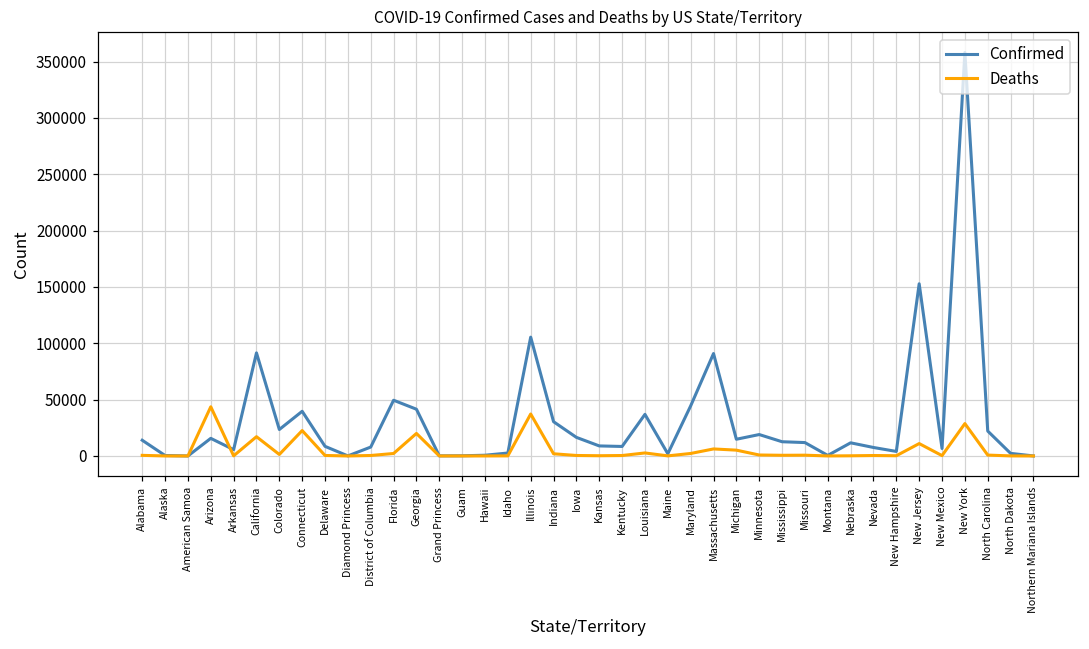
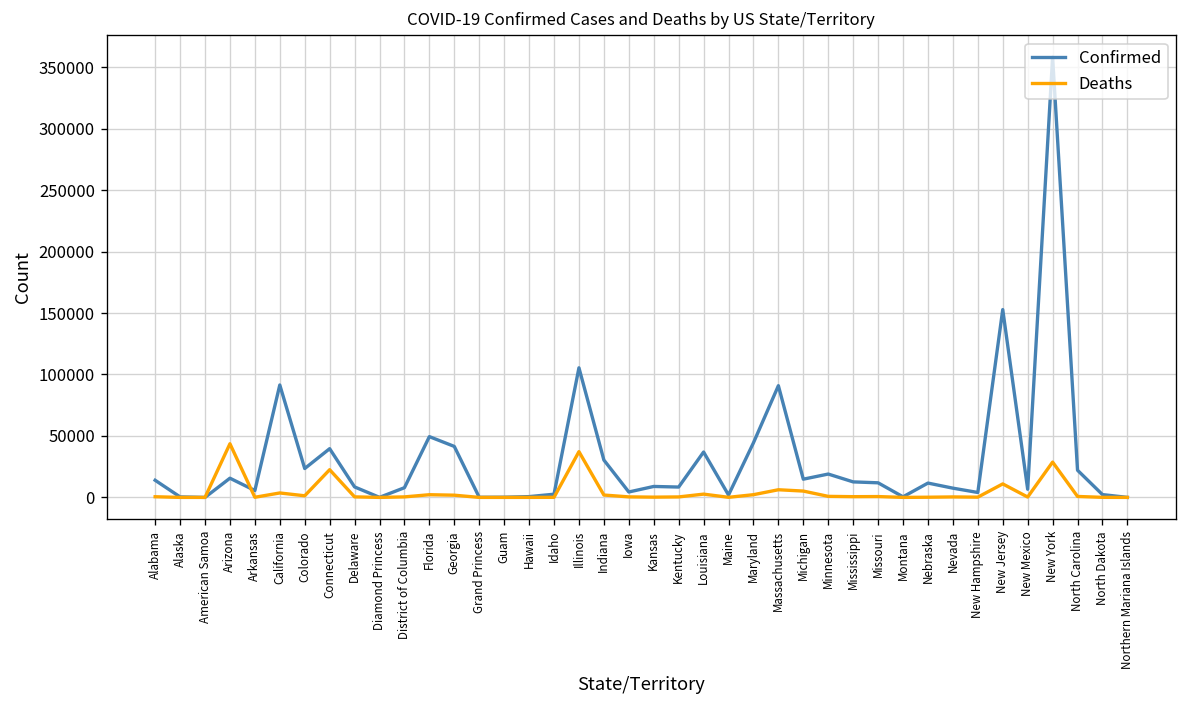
Deaths, California: 17000 -> 4000
Deaths, Georgia: 20000 -> 2000
Confirmed, Iowa: 16000 -> 4000
